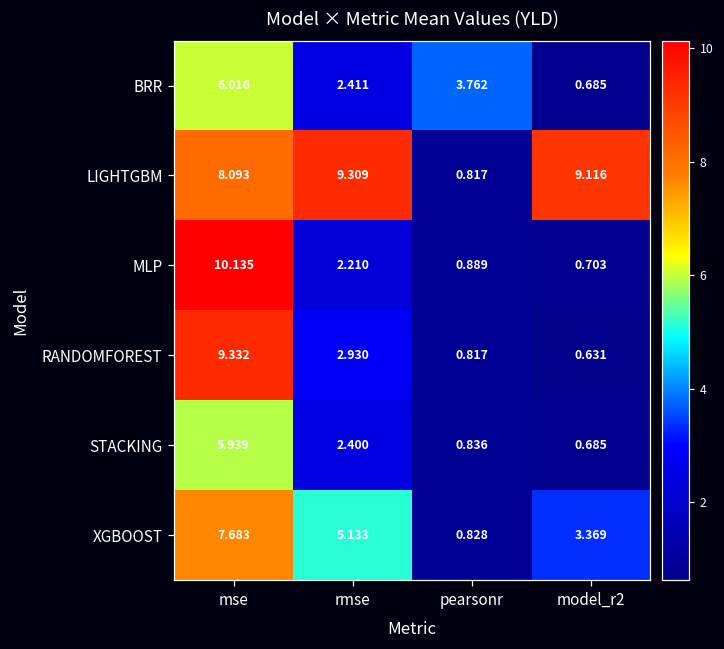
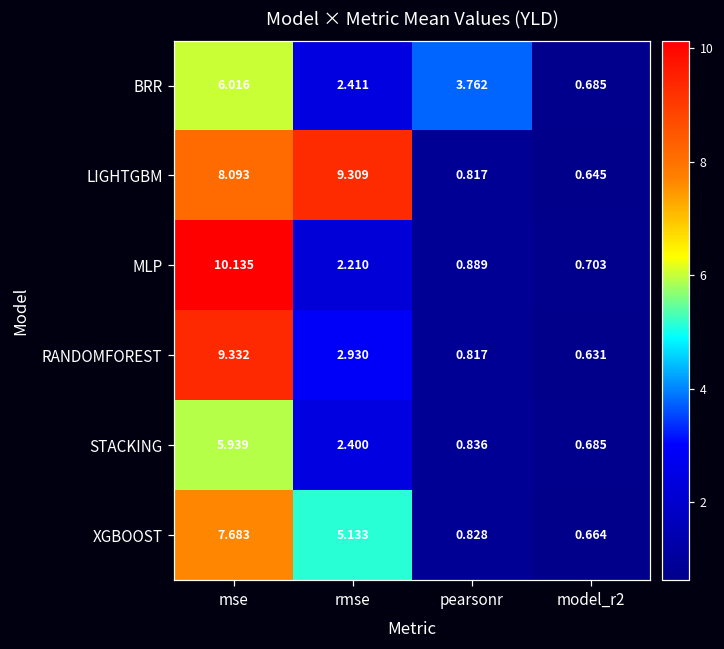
LIGHTGBM, model_r2: 9.116 -> 0.645
XGBOOST, model_r2: 3.369 -> 0.664
